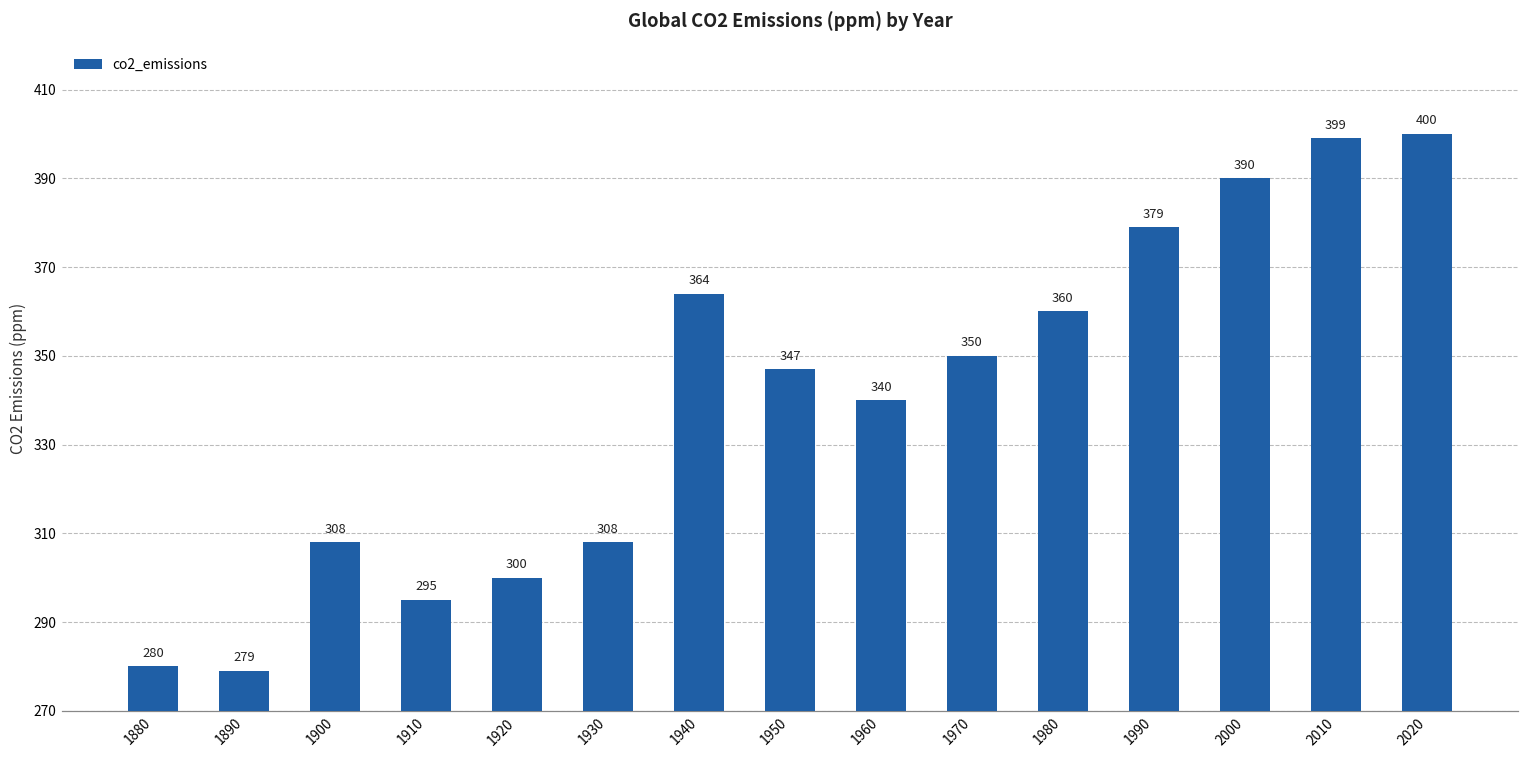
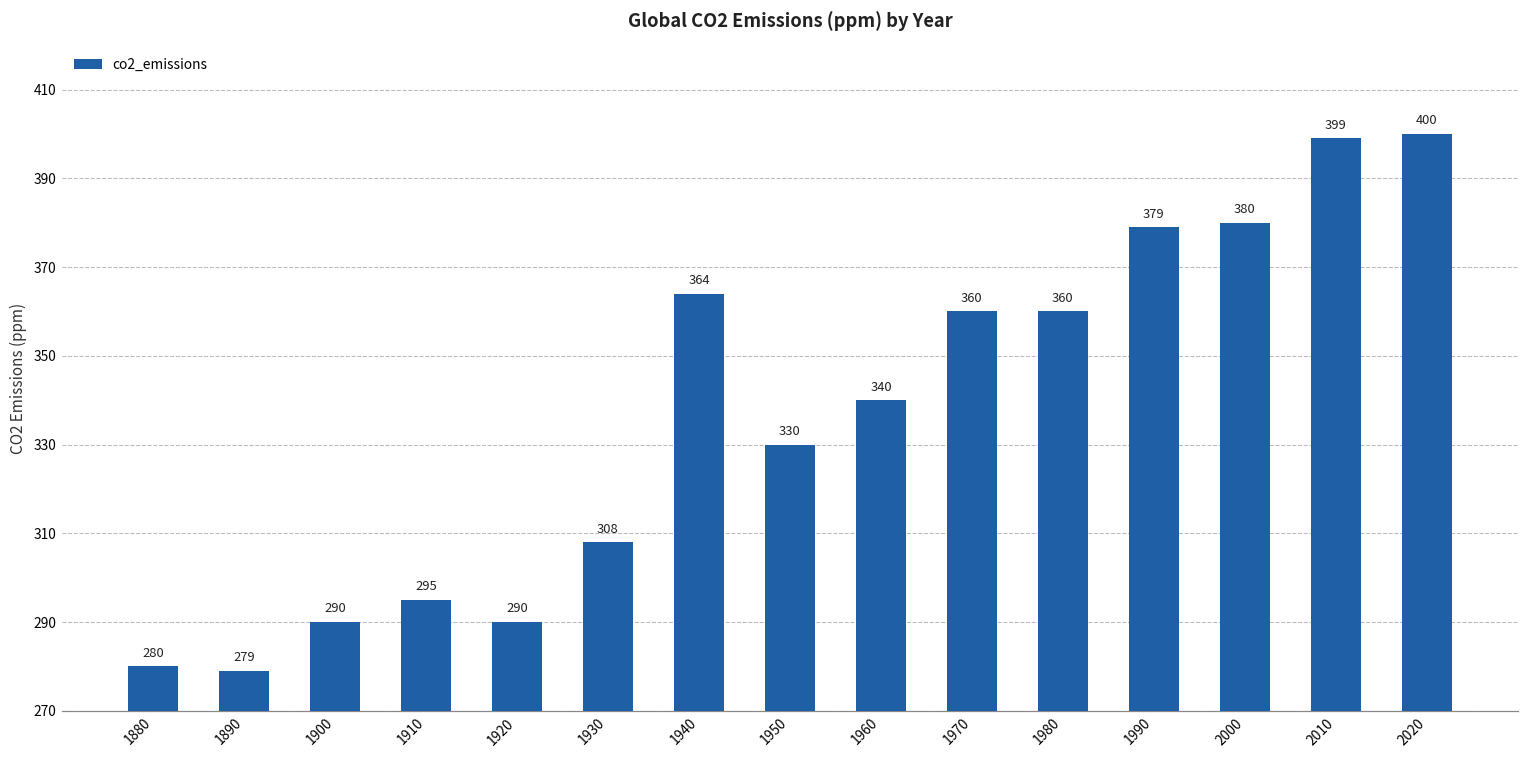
1900: 308 -> 290
1920: 300 -> 290
1950: 347 -> 330
1970: 350 -> 360
2000: 390 -> 380
